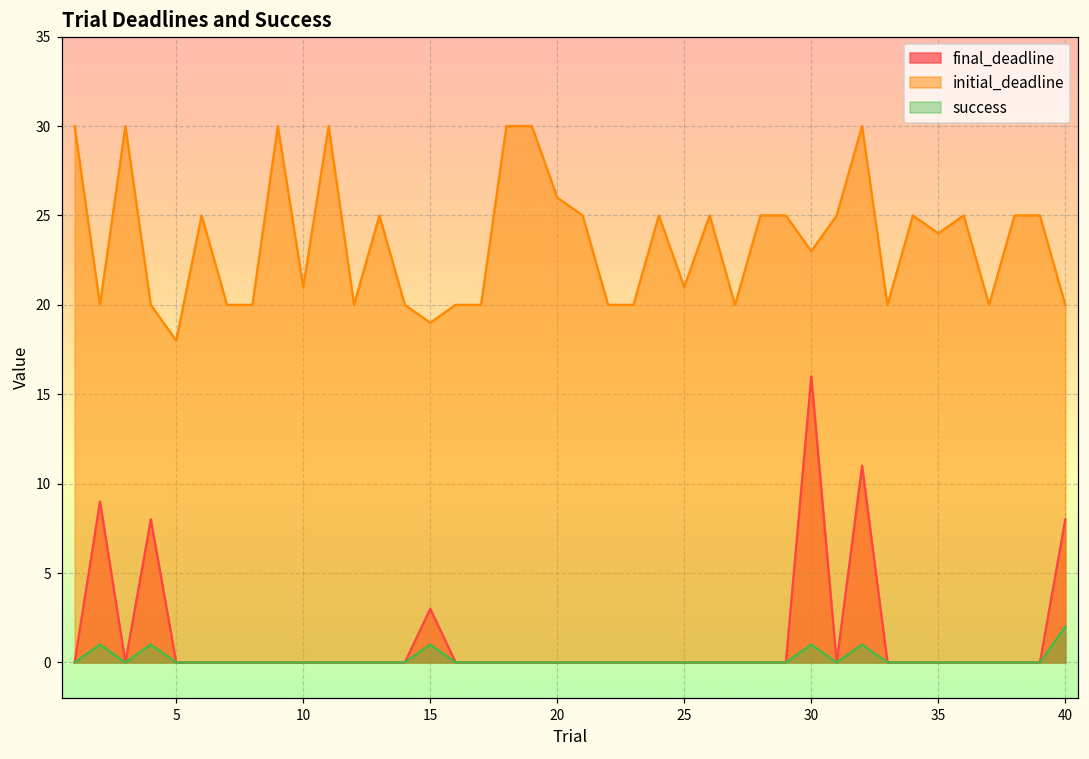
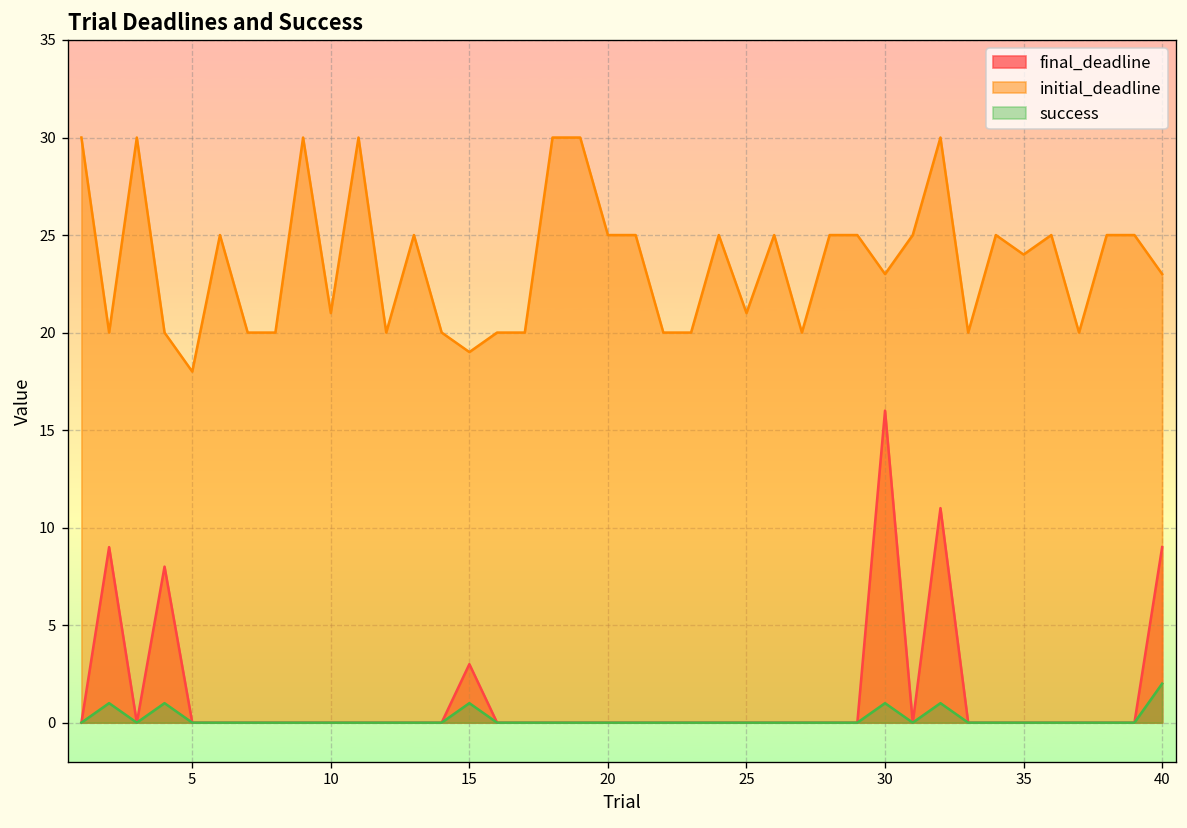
initial_deadline, 20: 26 -> 25
final_deadline, 40: 8 -> 9
initial_deadline, 40: 20 -> 23
